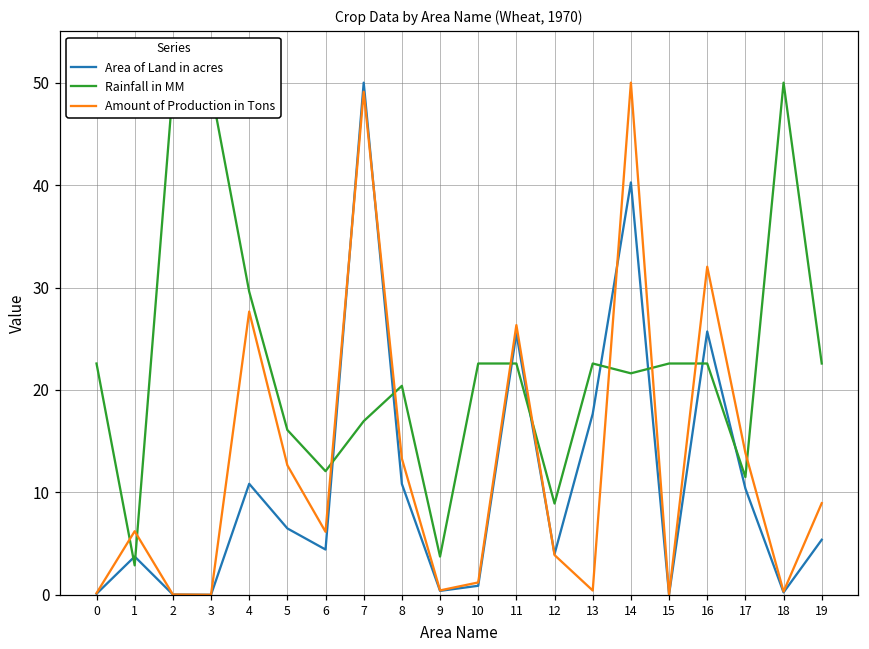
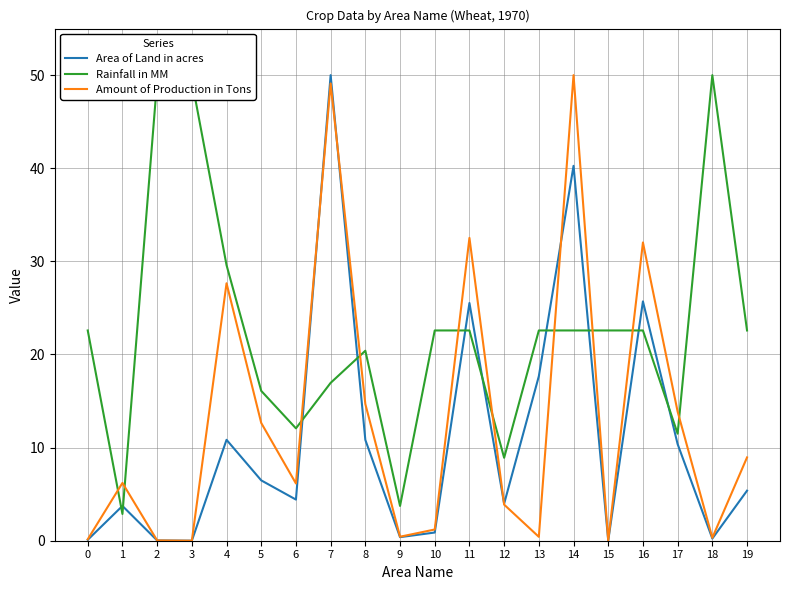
Amount of Production in Tons, 8: 13 -> 15
Amount of Production in Tons, 11: 26 -> 33
Rainfall in MM, 14: 22 -> 23
